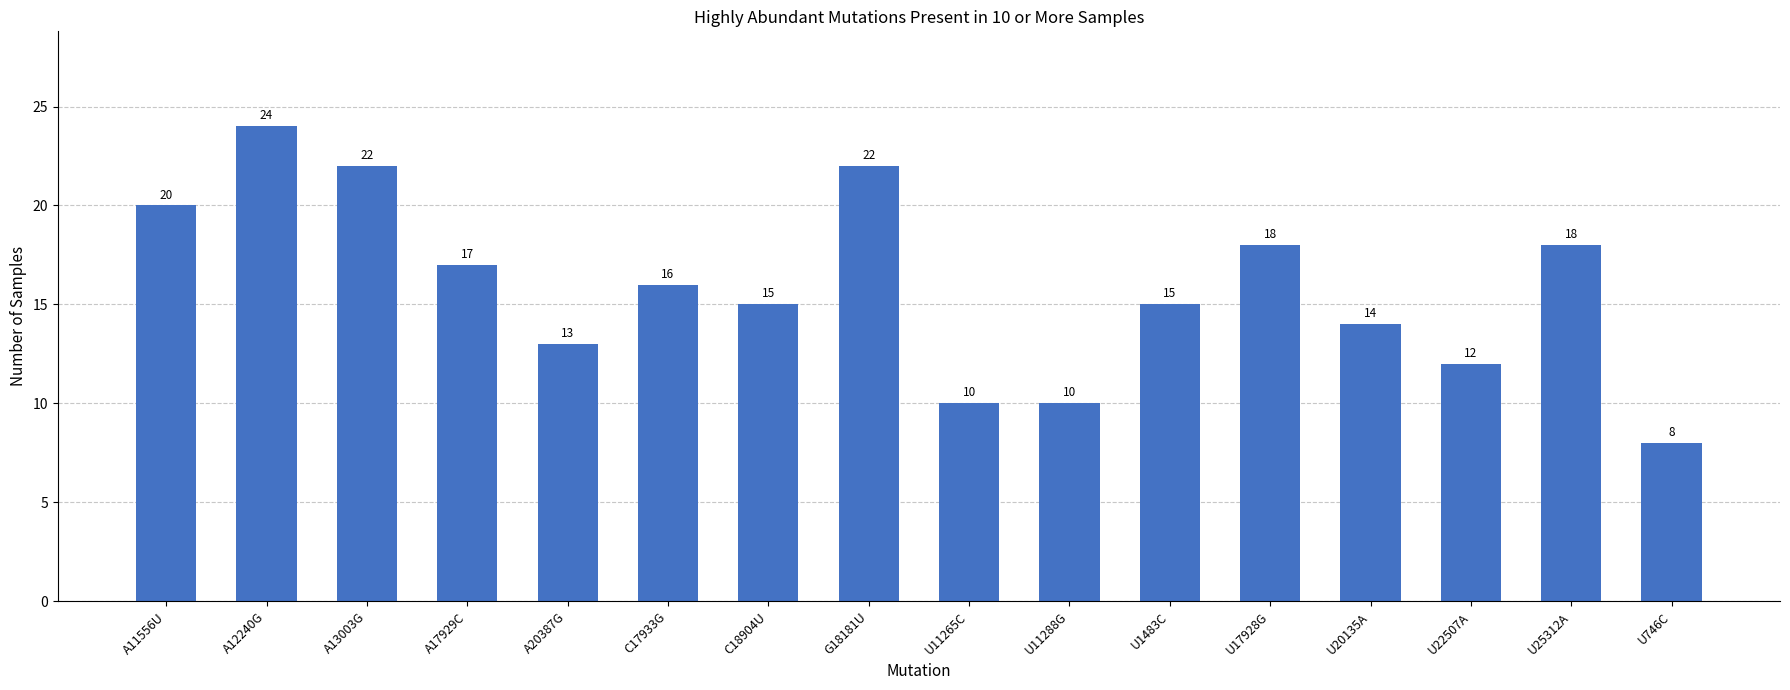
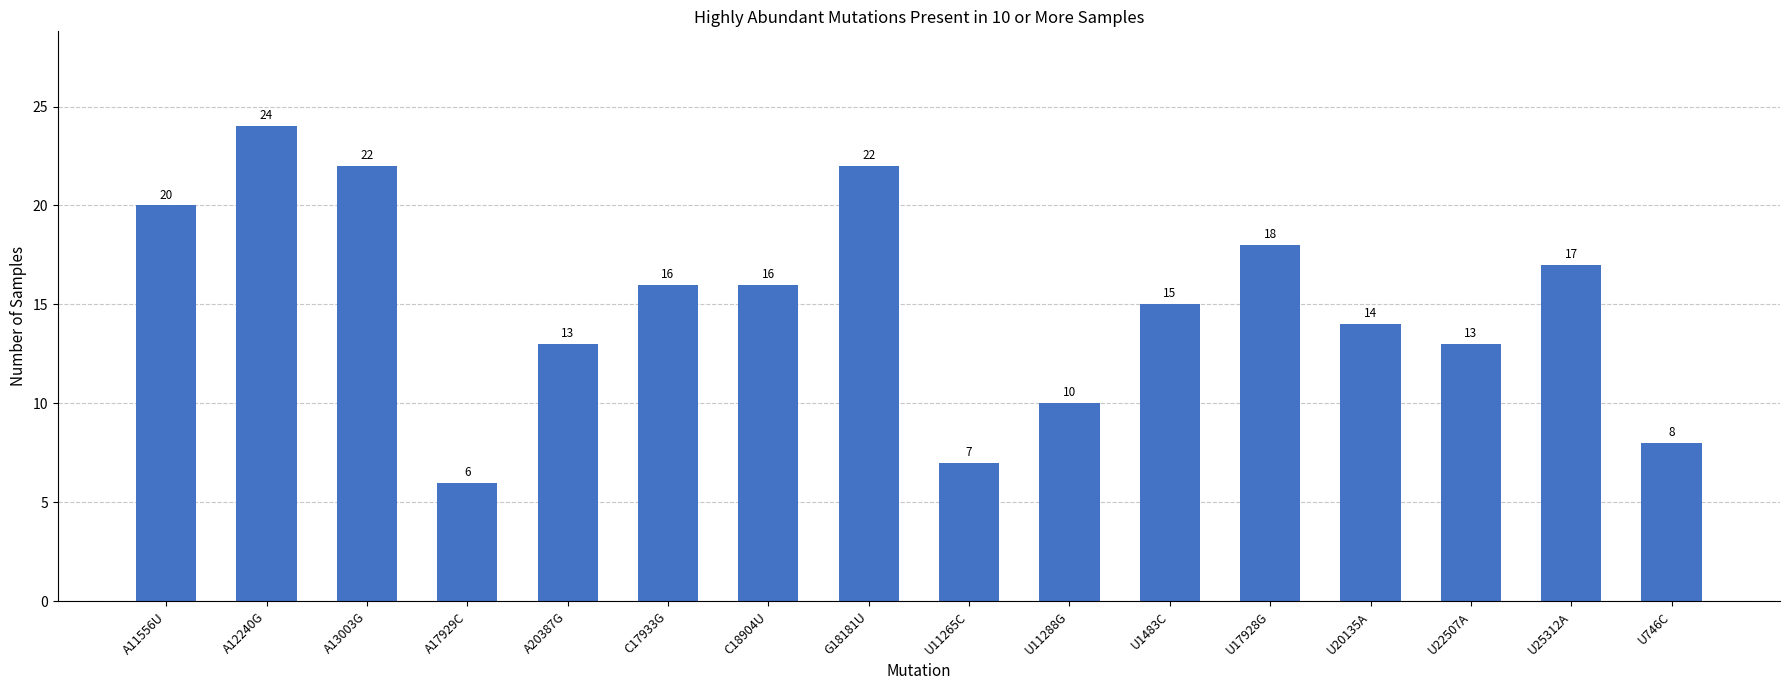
A17929C: 17 -> 6
C18904U: 15 -> 16
U11265C: 10 -> 7
U22507A: 12 -> 13
U25312A: 18 -> 17
